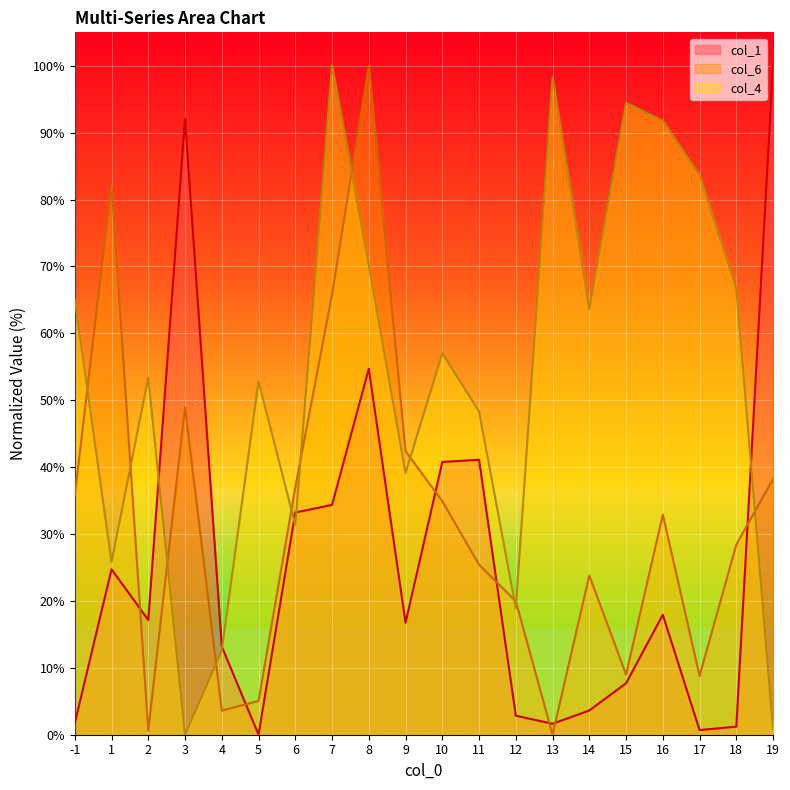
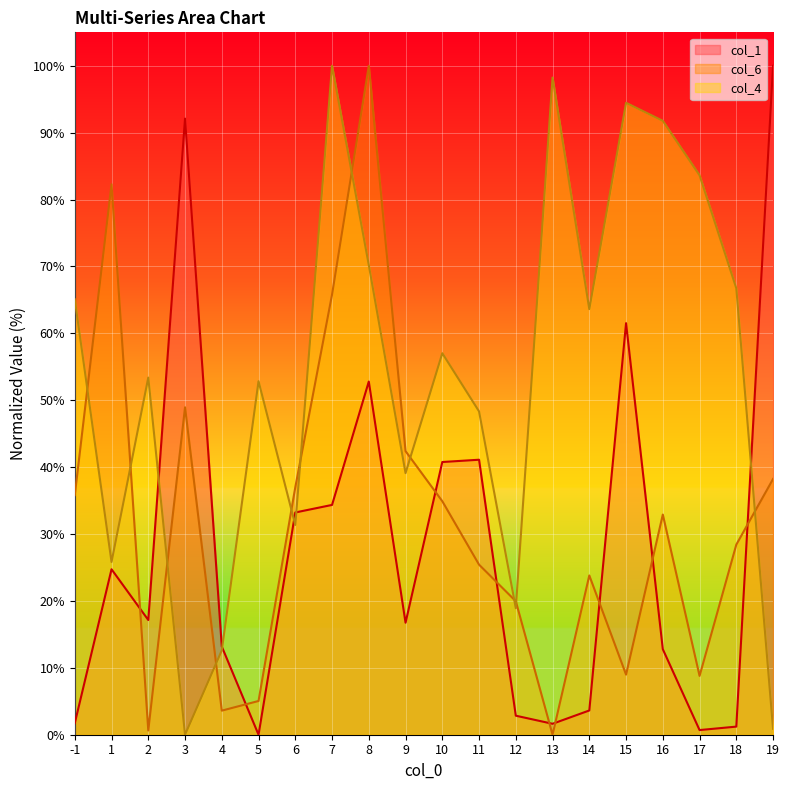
col_1, 8: 55% -> 53%
col_1, 15: 8% -> 62%
col_1, 16: 18% -> 13%
